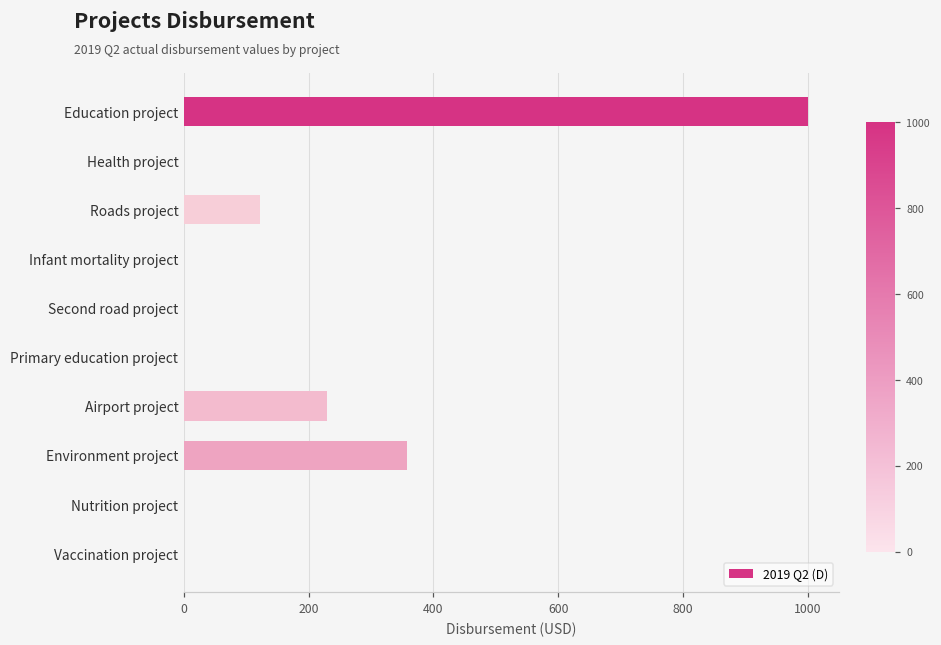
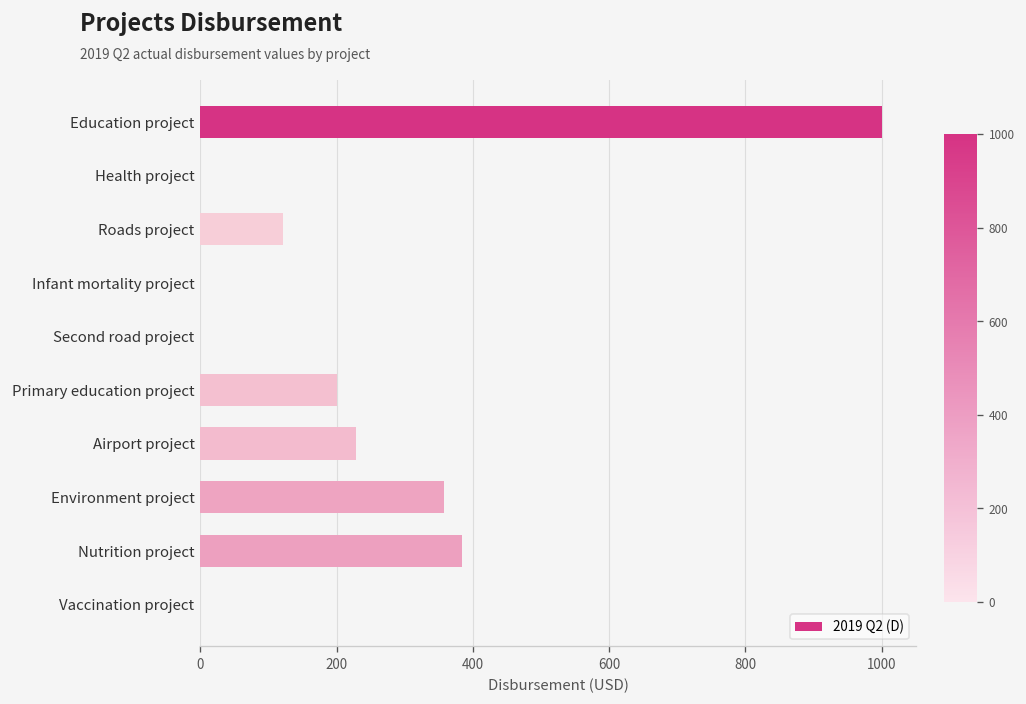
Primary education project: 0 -> 200
Nutrition project: 0 -> 380
